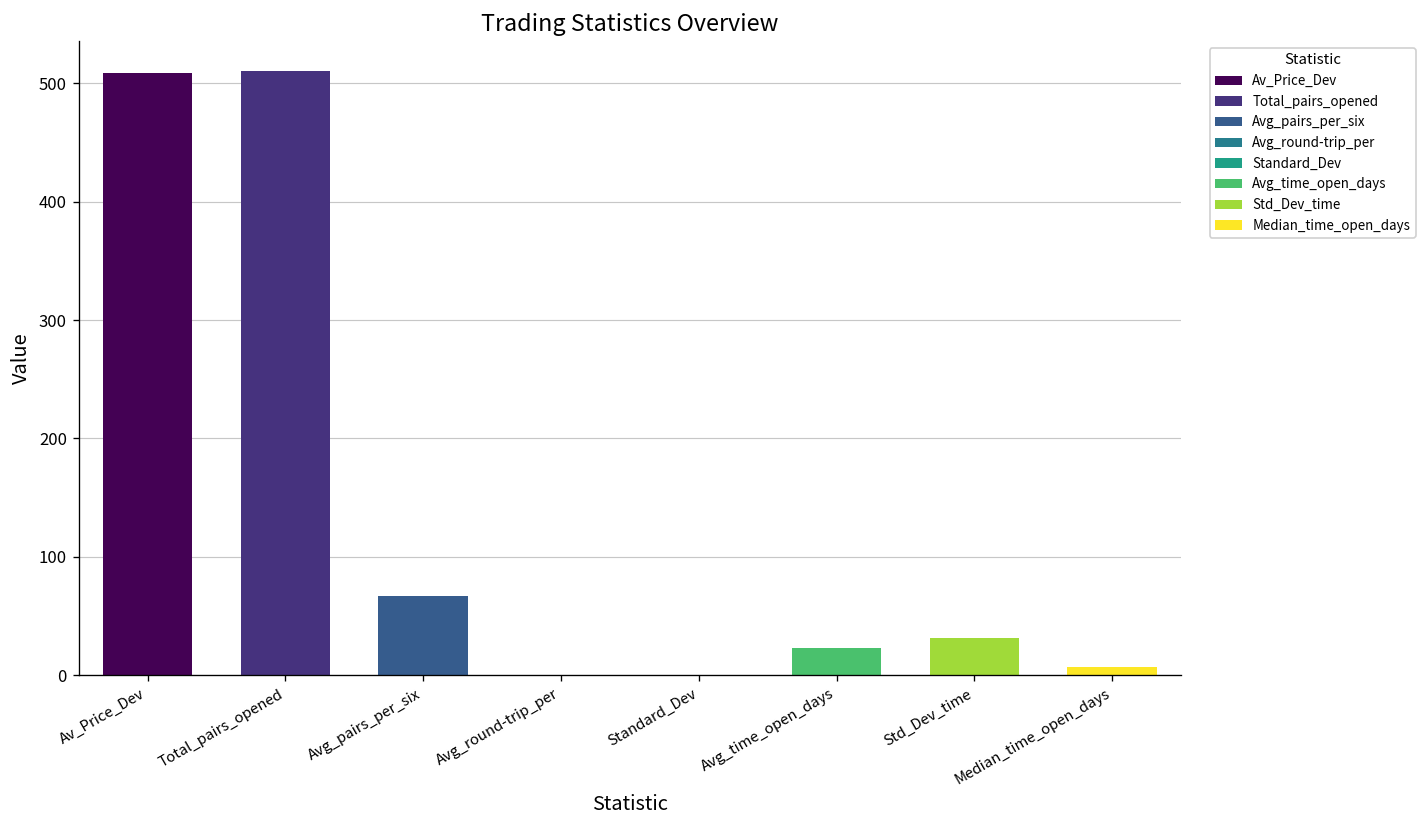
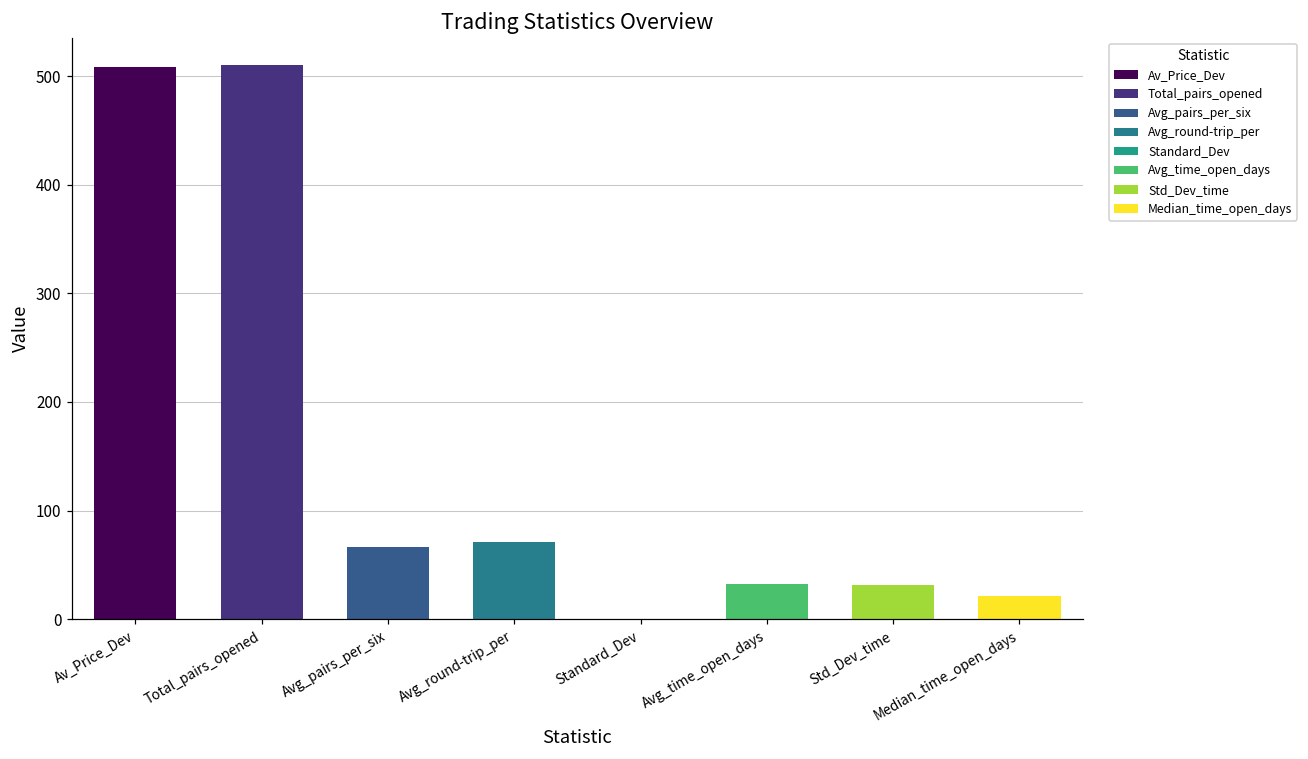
Avg_round-trip_per: 0 -> 70
Avg_time_open_days: 20 -> 30
Median_time_open_days: 10 -> 20
